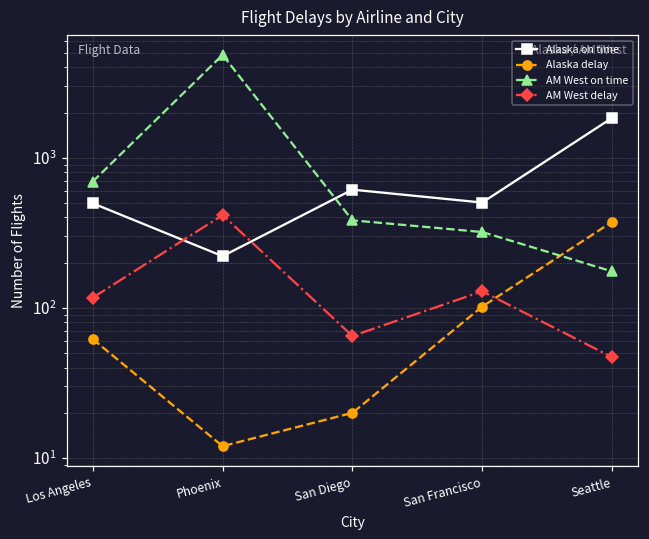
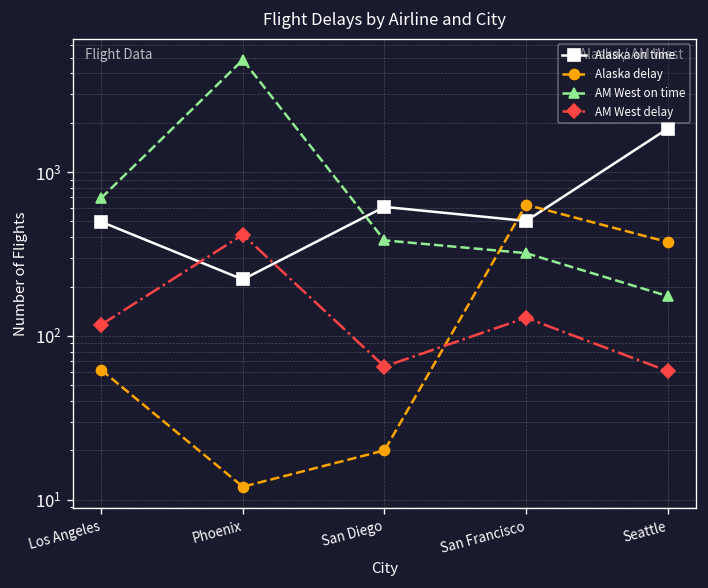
Alaska delay, San Francisco: 100 -> 600
AM West delay, Seattle: 47 -> 60
